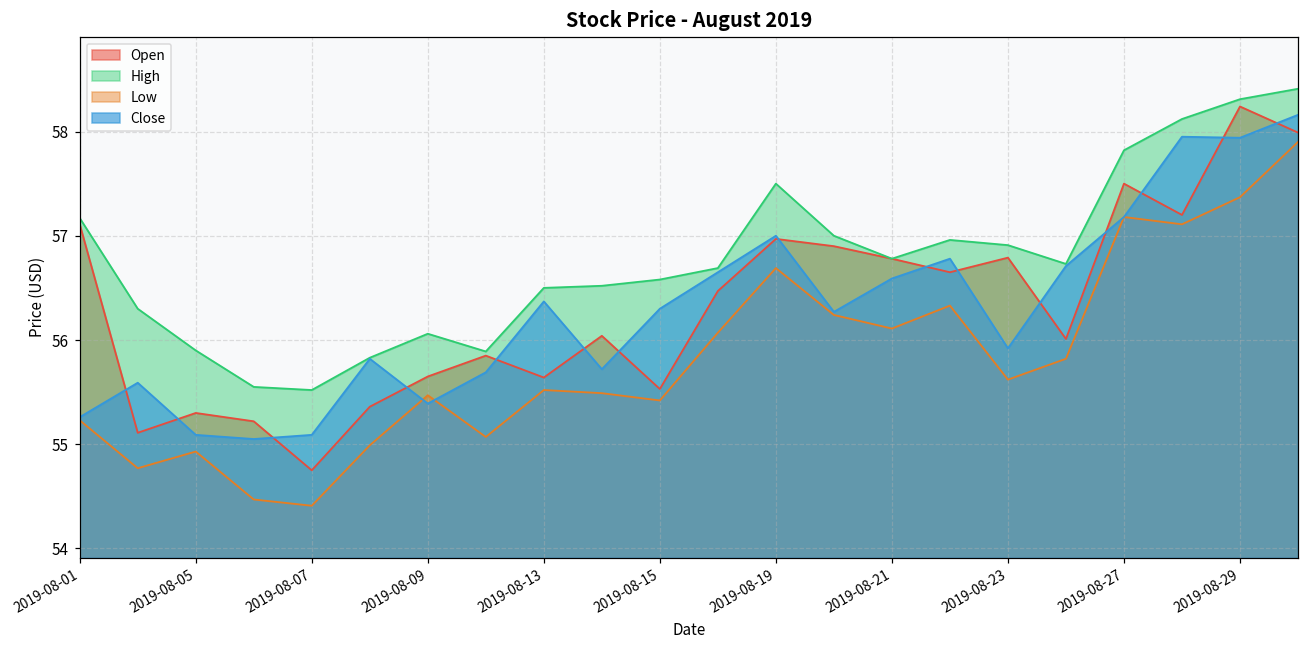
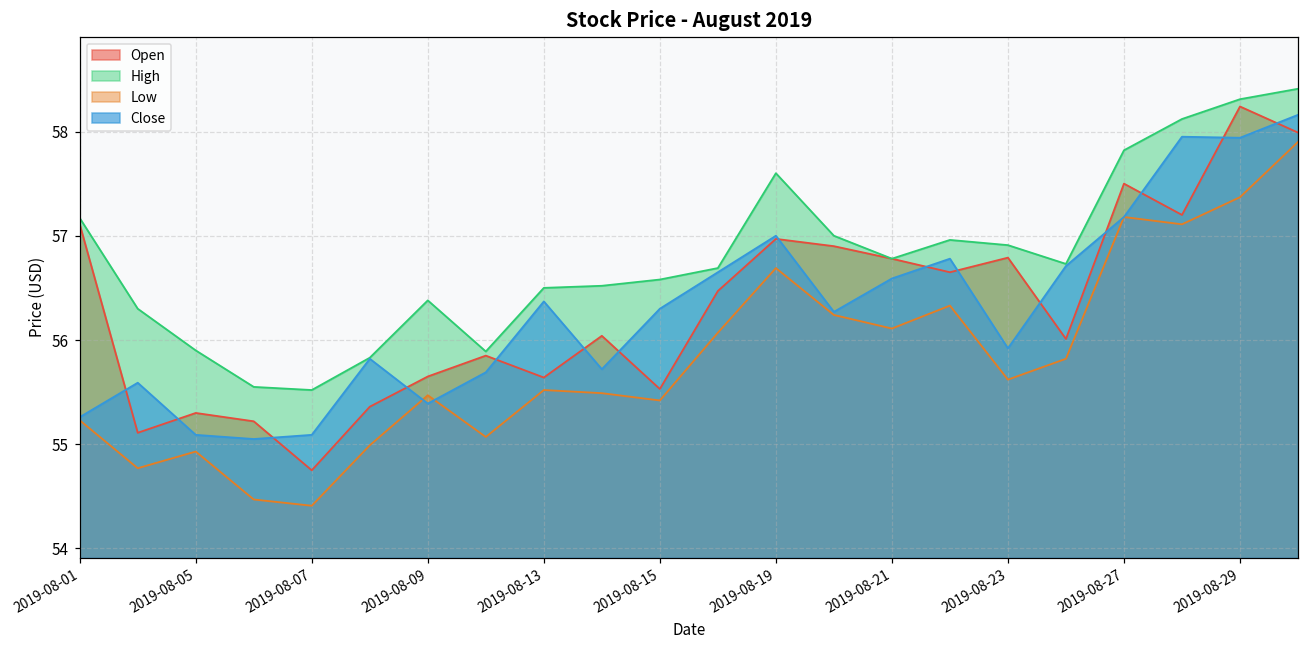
High, 2019-08-09: 56.1 -> 56.4
High, 2019-08-19: 57.5 -> 57.6
